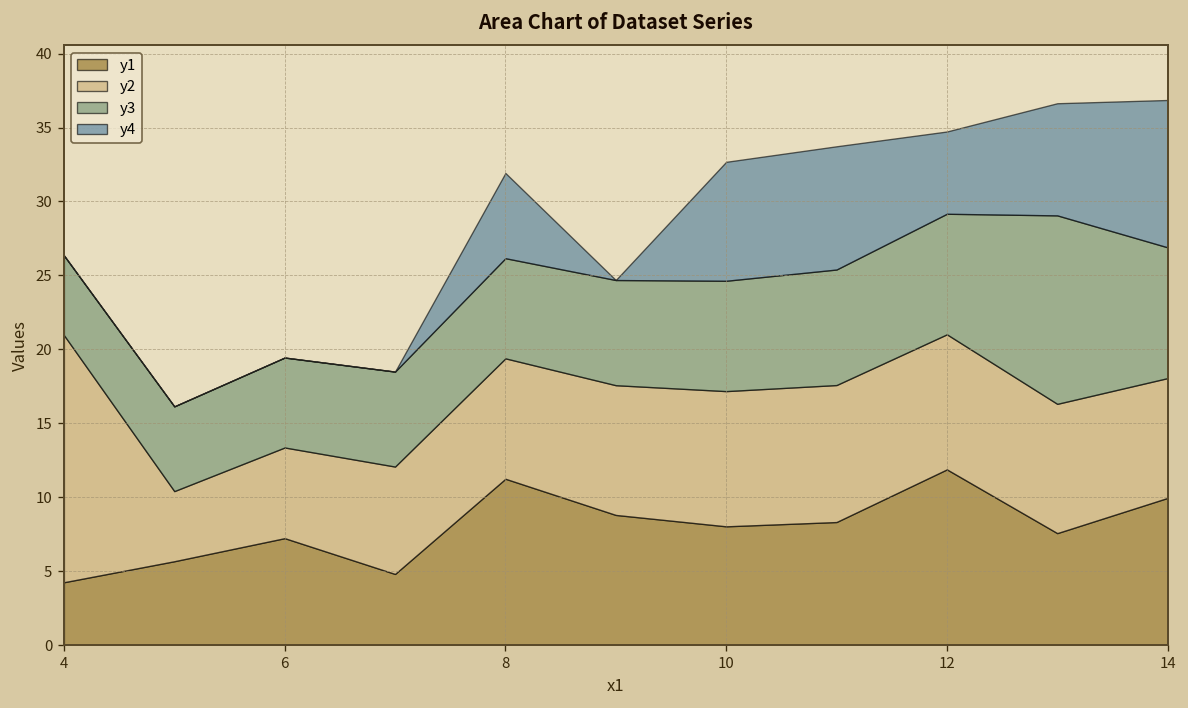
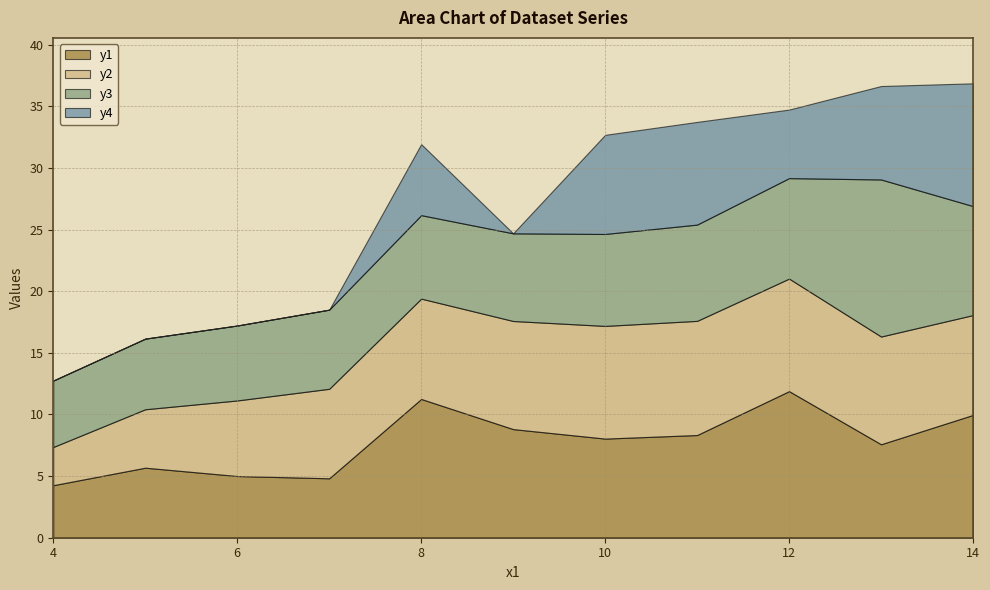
y2, 4: 16.7 -> 3.1
y1, 6: 7.2 -> 5.0
